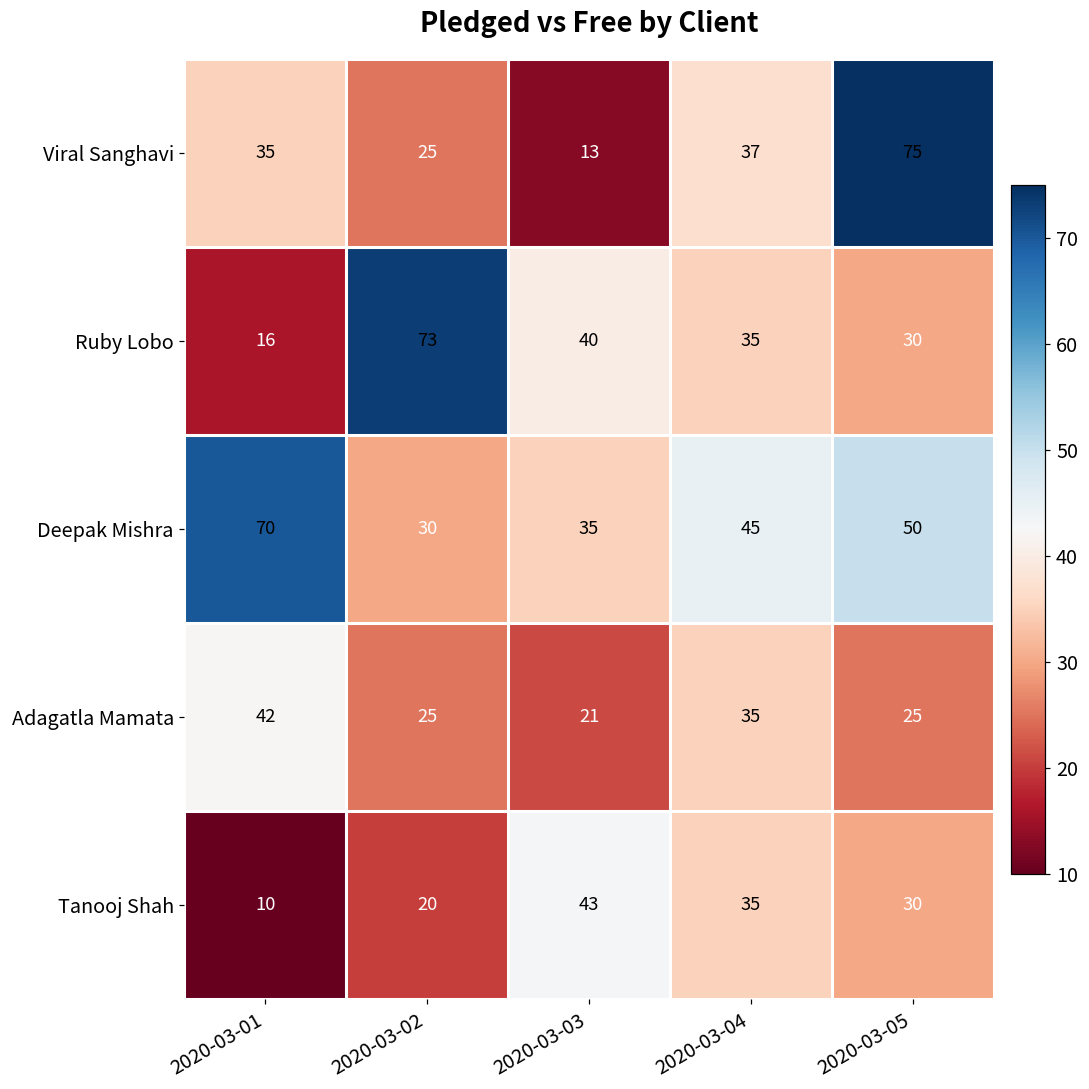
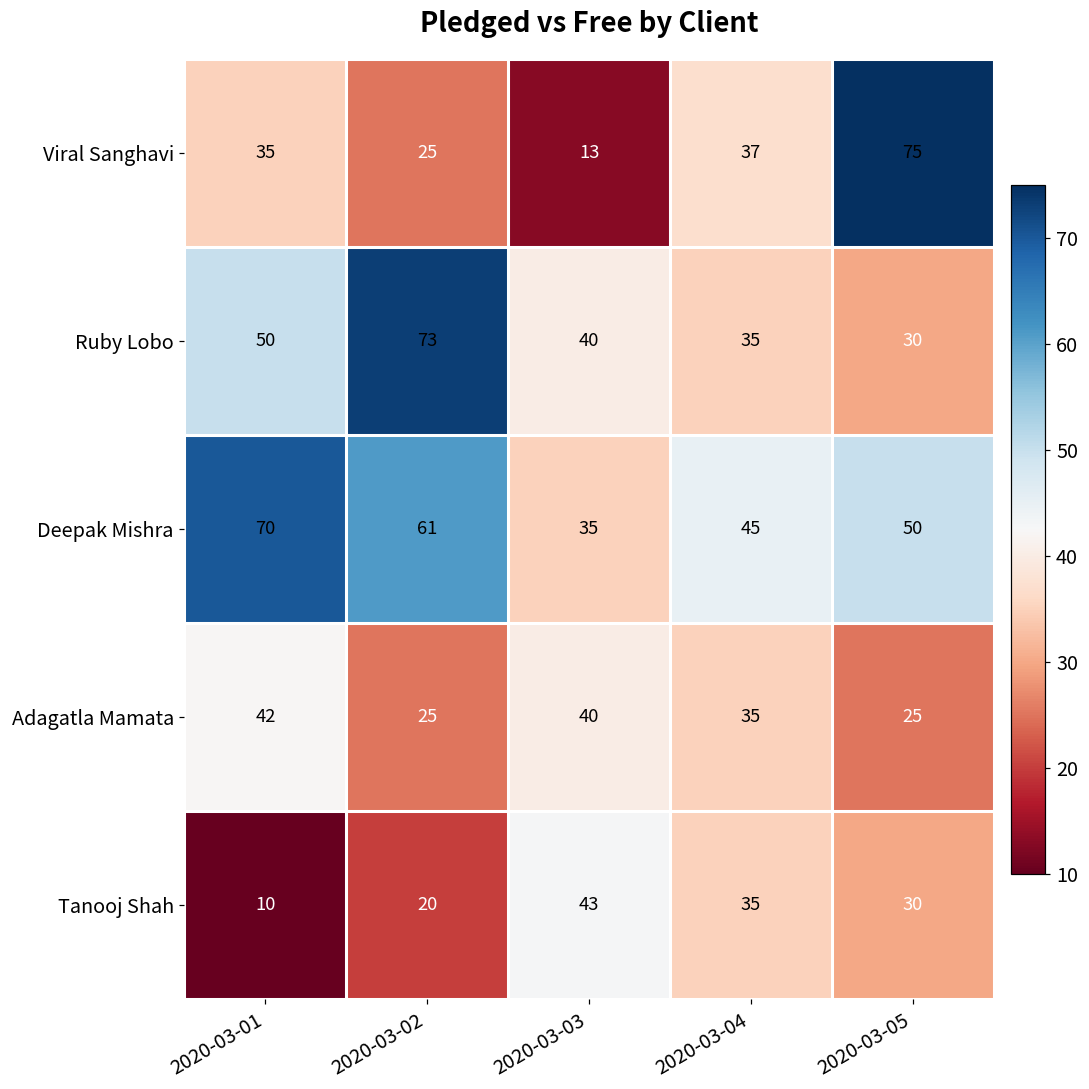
Ruby Lobo, 2020-03-01: 16 -> 50
Deepak Mishra, 2020-03-02: 30 -> 61
Adagatla Mamata, 2020-03-03: 21 -> 40
